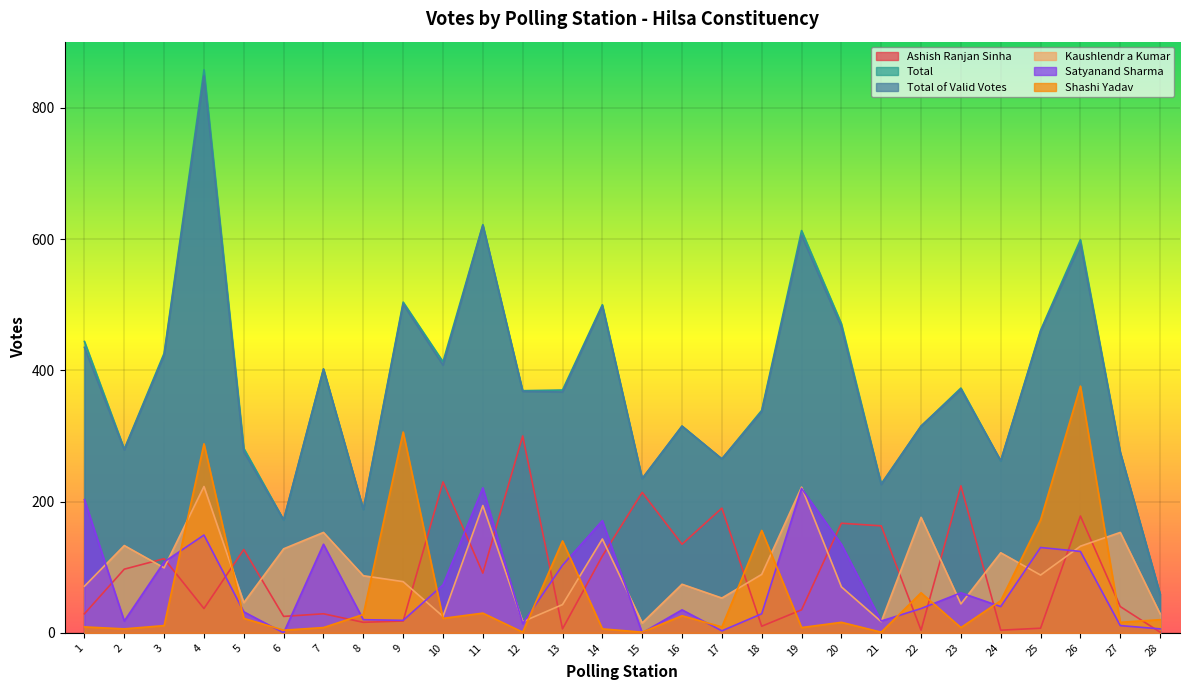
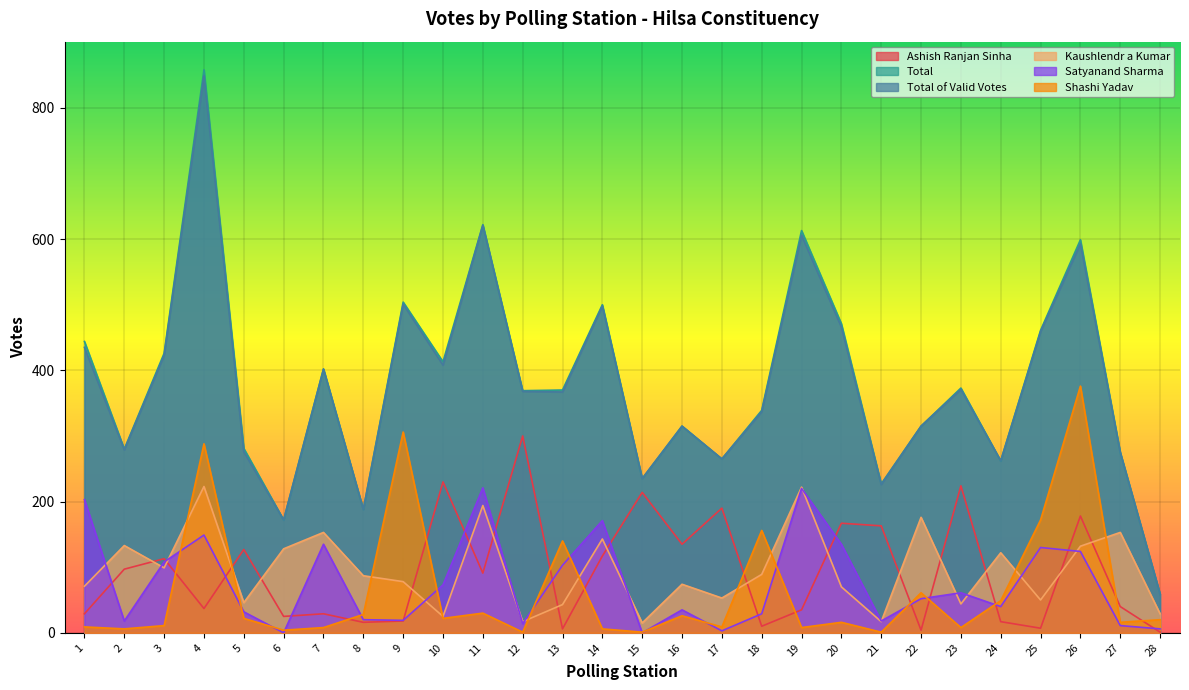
Satyanand Sharma, 22: 40 -> 50
Ashish Ranjan Sinha, 24: 0 -> 20
Kaushlendr a Kumar, 25: 90 -> 50
